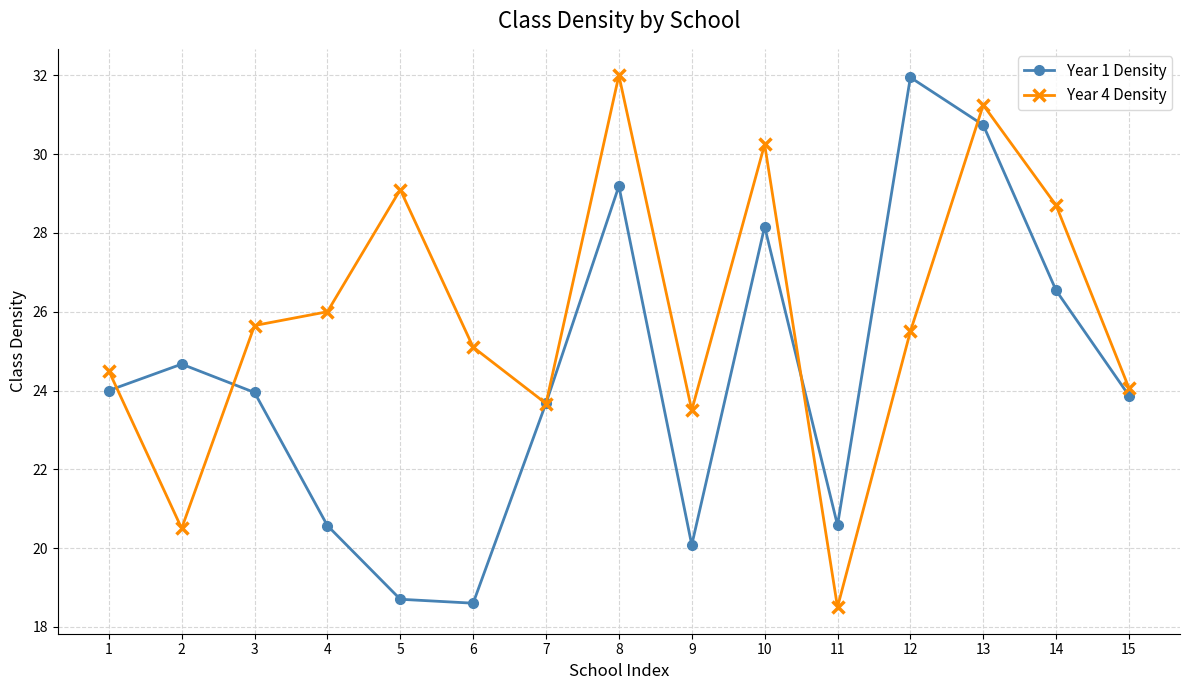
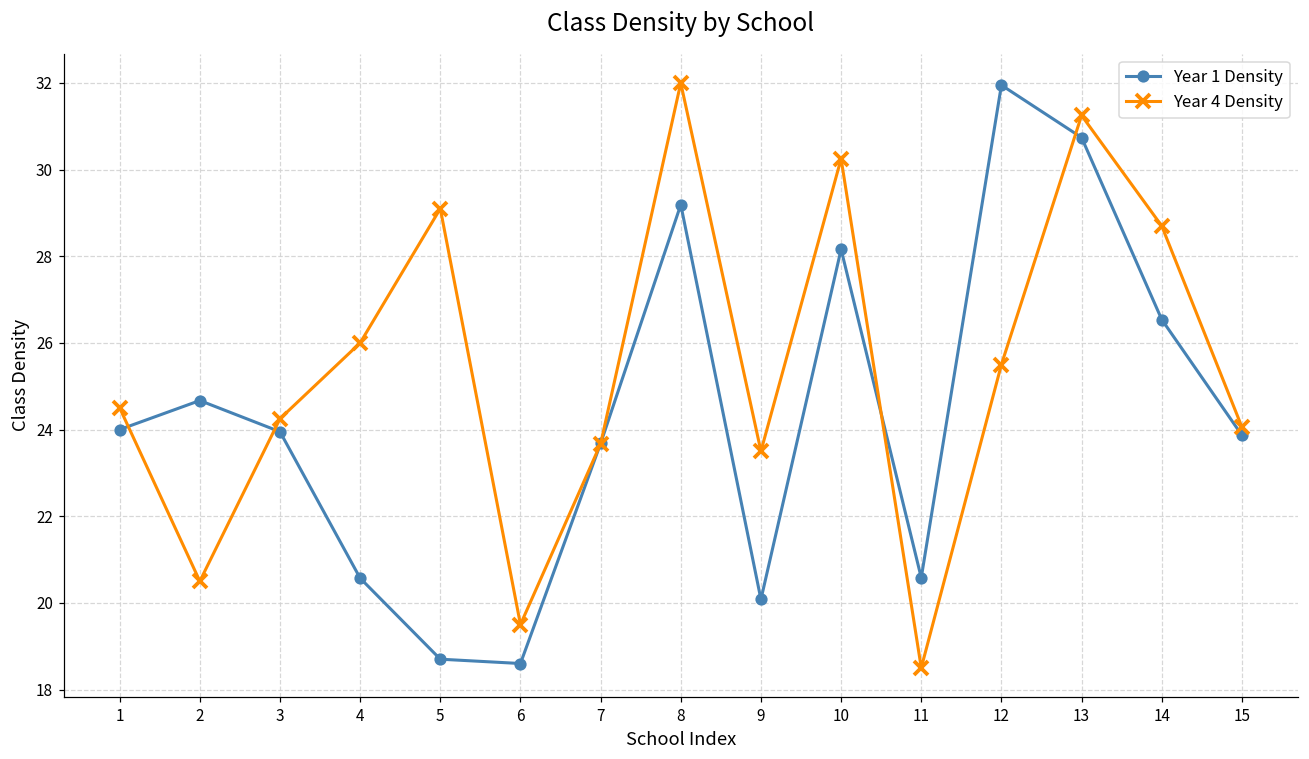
Year 4 Density, 3: 25.7 -> 24.3
Year 4 Density, 6: 25.1 -> 19.5
